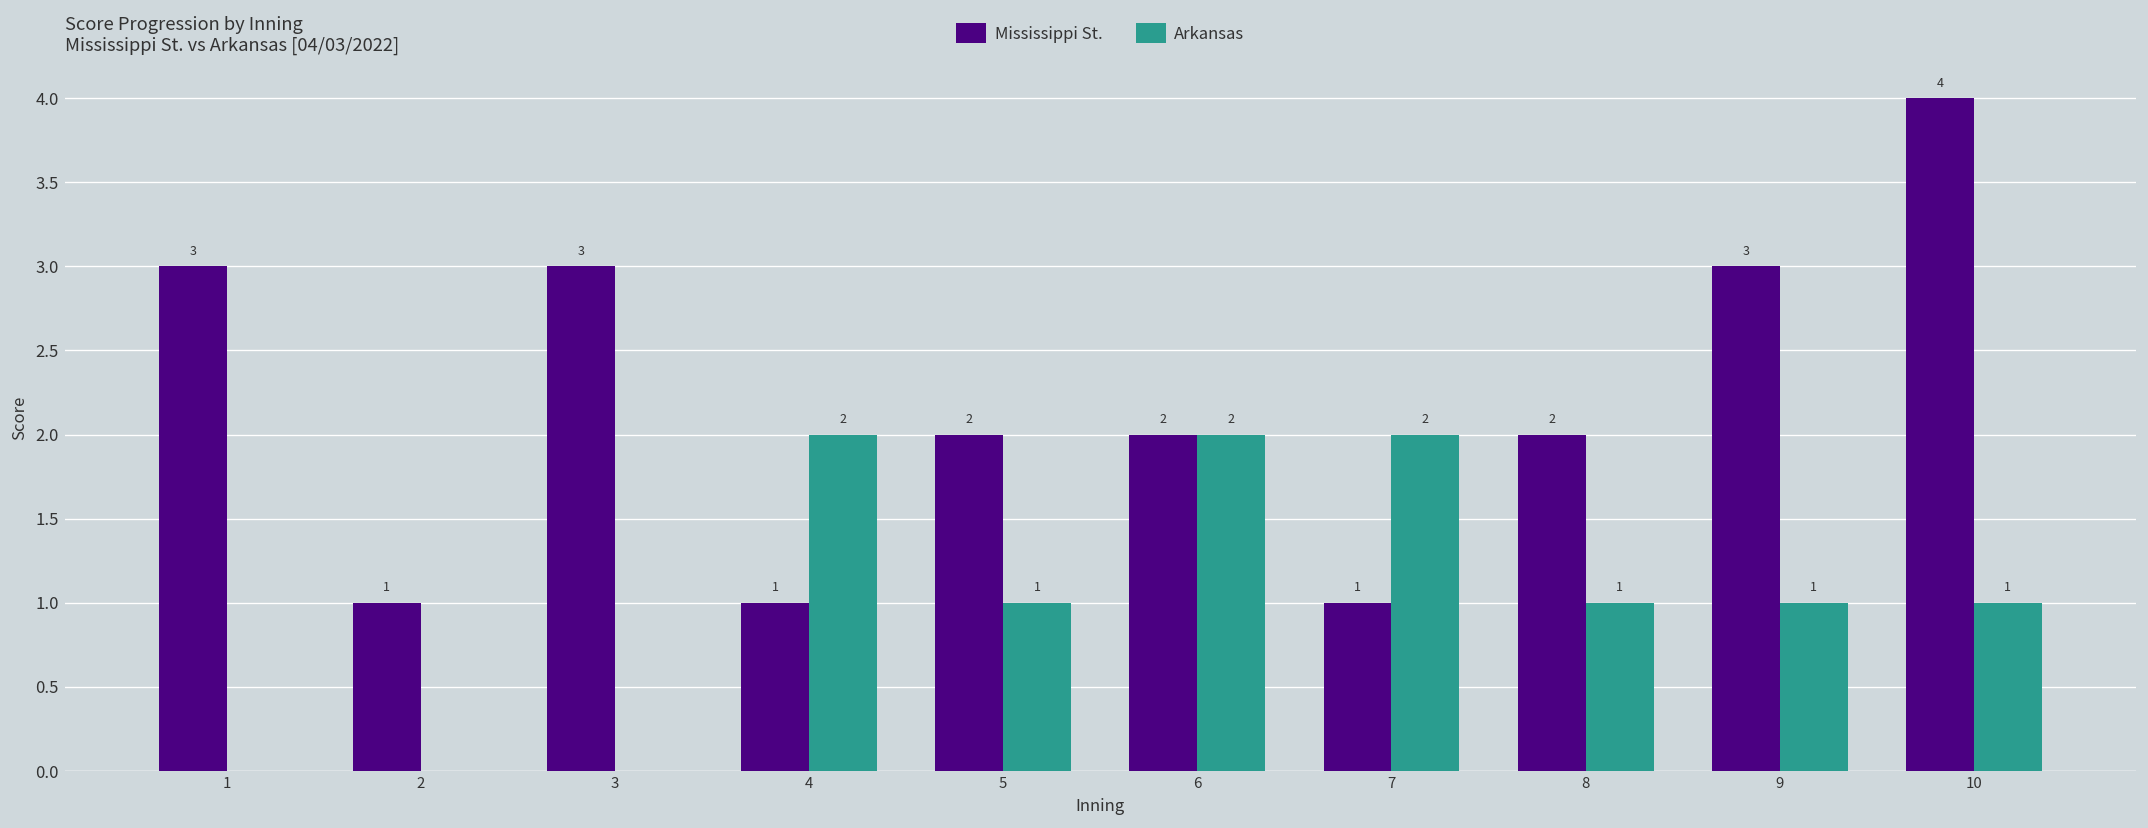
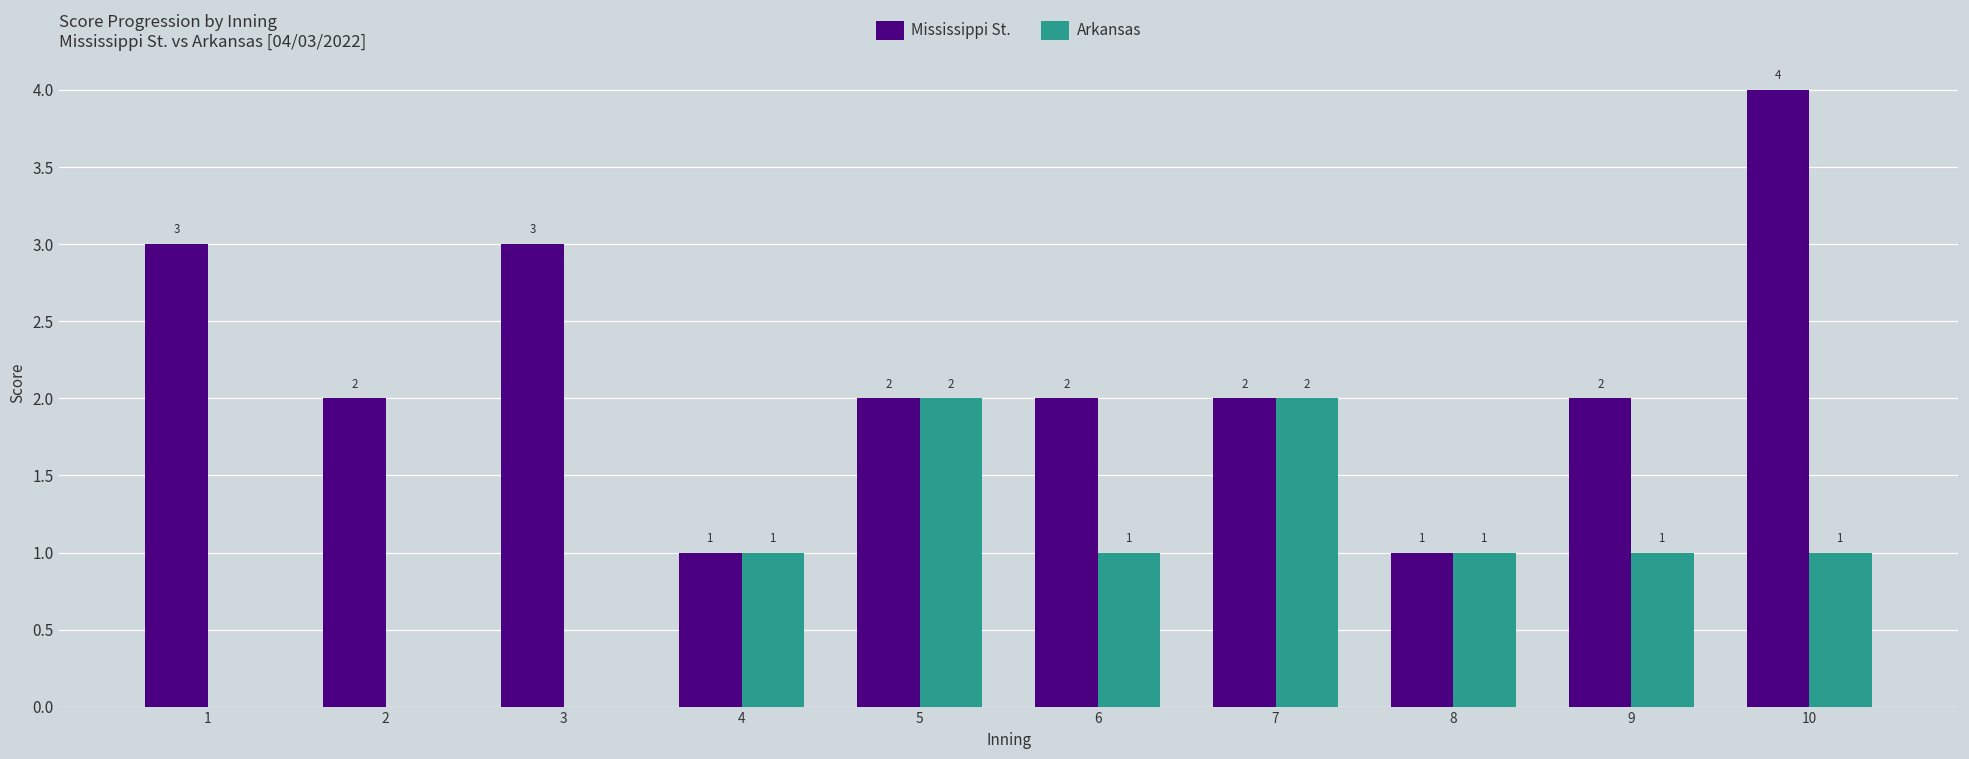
Mississippi St., 2: 1 -> 2
Arkansas, 4: 2 -> 1
Arkansas, 5: 1 -> 2
Arkansas, 6: 2 -> 1
Mississippi St., 7: 1 -> 2
Mississippi St., 8: 2 -> 1
Mississippi St., 9: 3 -> 2
